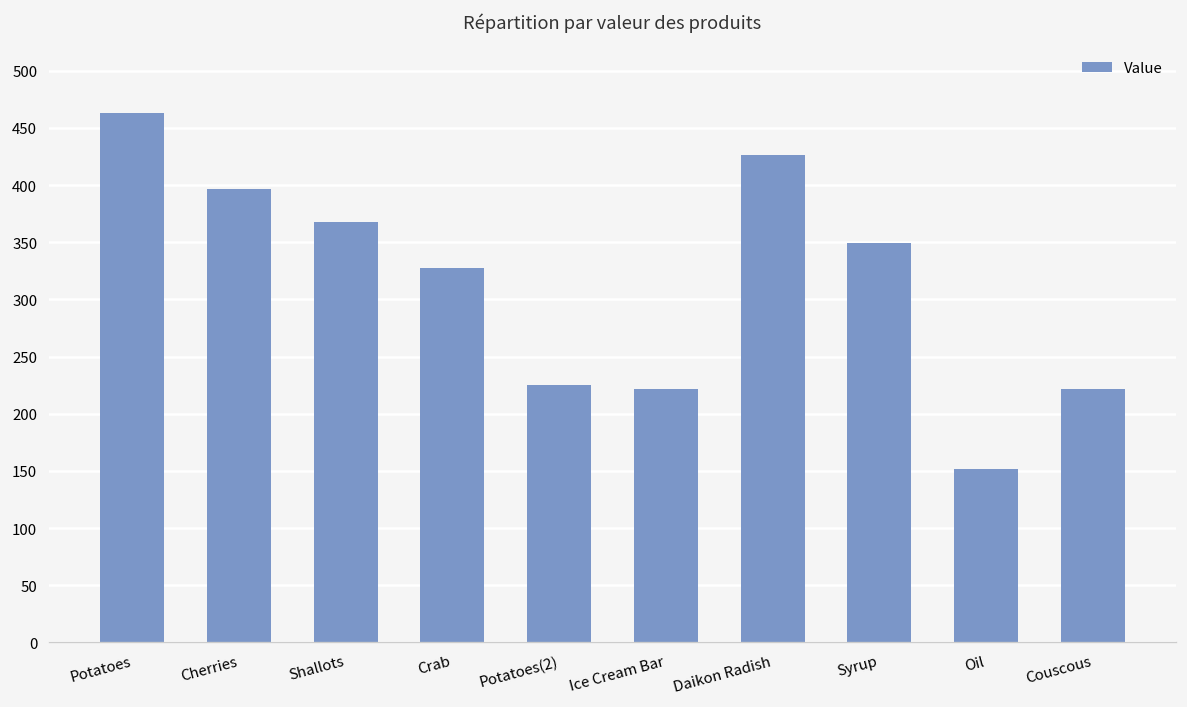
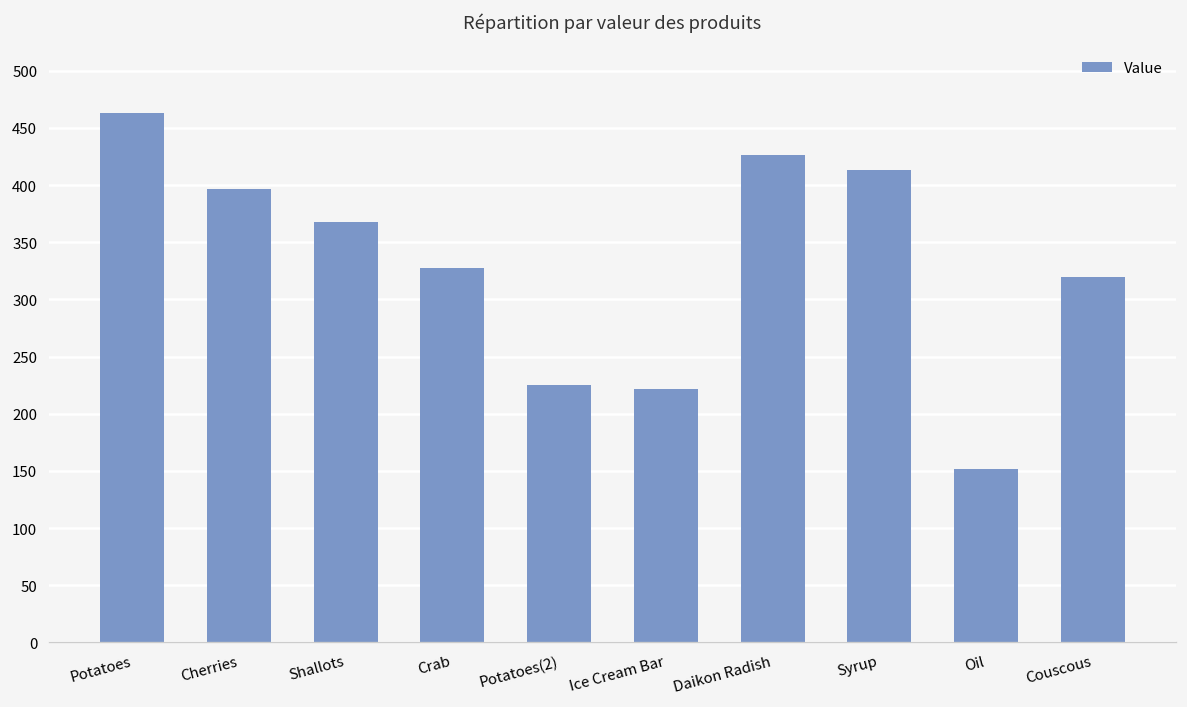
Syrup: 350 -> 410
Couscous: 220 -> 320
